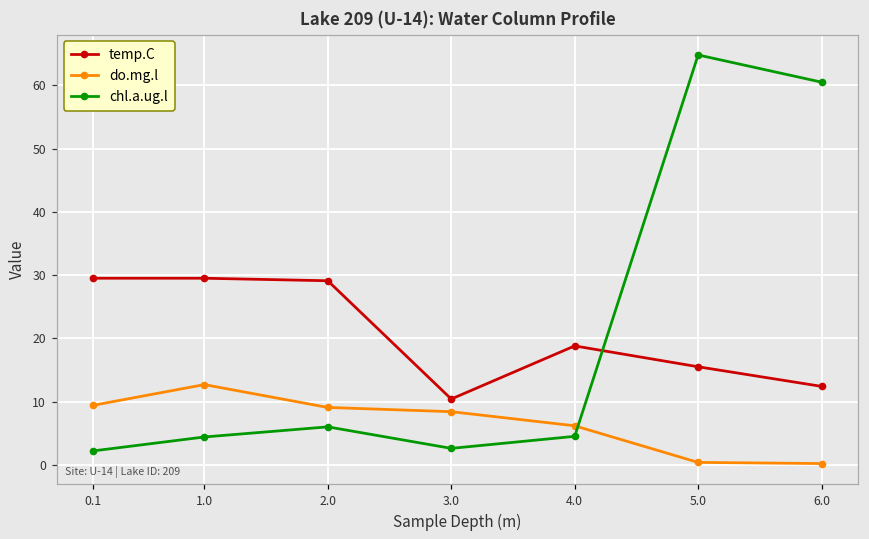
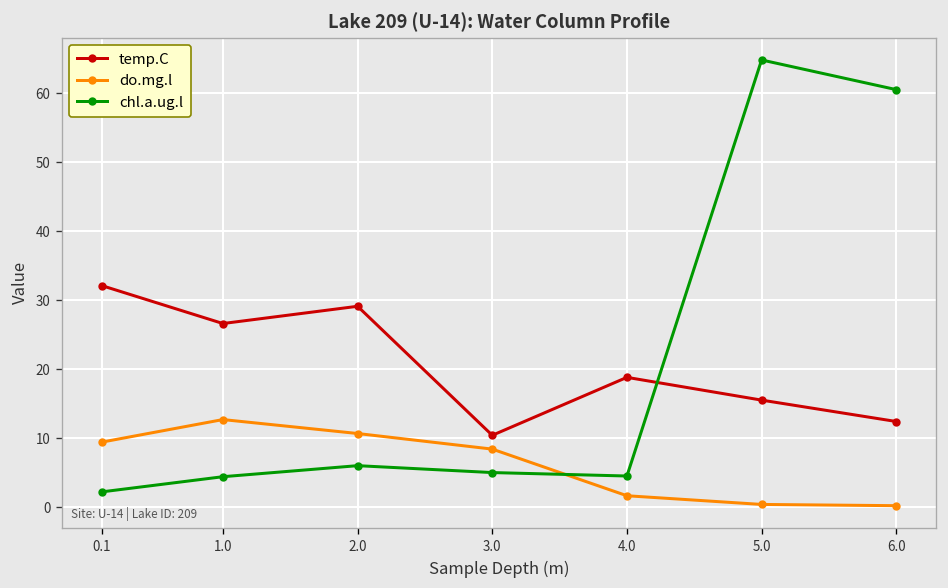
temp.C, 0.1: 30 -> 32
temp.C, 1.0: 30 -> 27
do.mg.l, 2.0: 9 -> 11
chl.a.ug.l, 3.0: 3 -> 5
do.mg.l, 4.0: 6 -> 2
